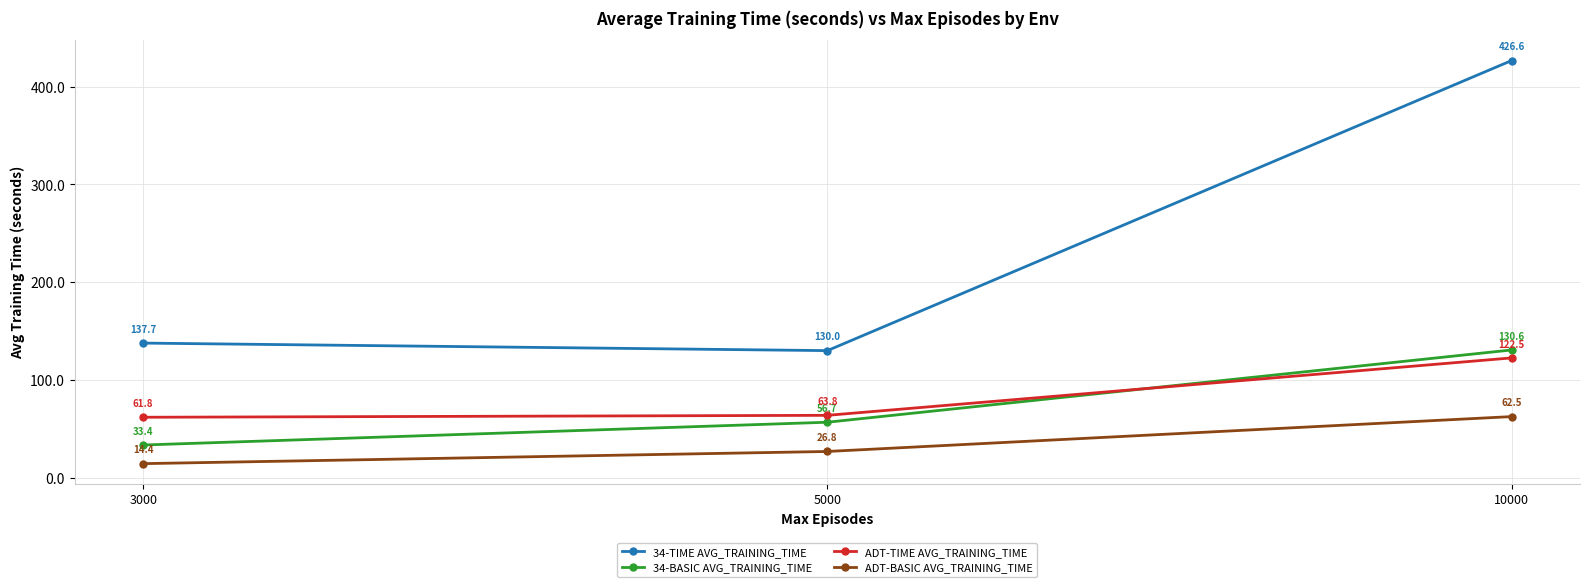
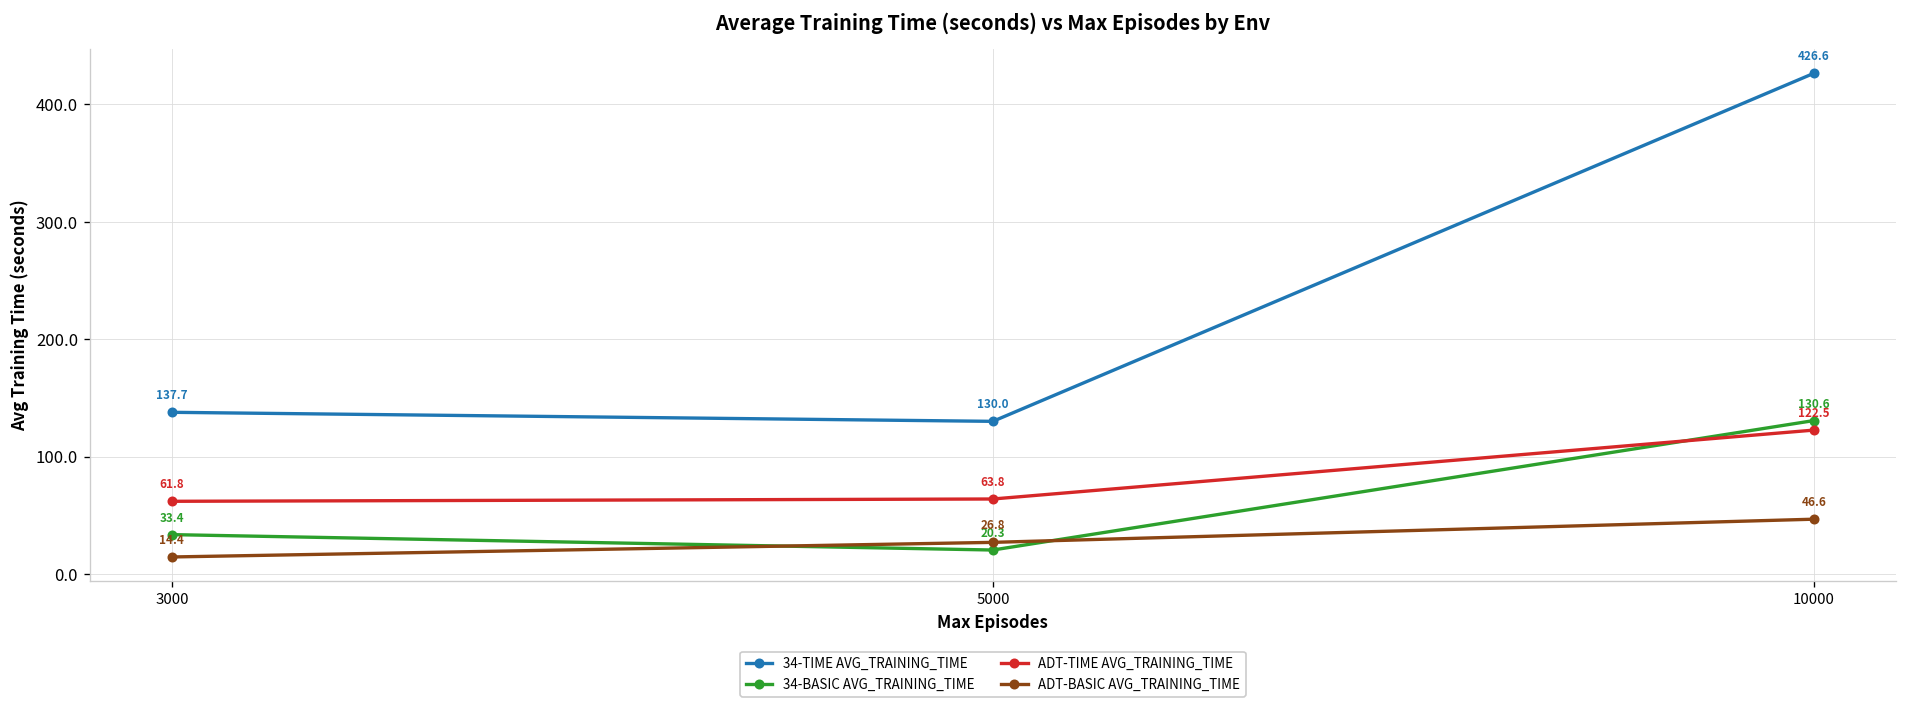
34-BASIC AVG_TRAINING_TIME, 5000: 56.7 -> 20.3
ADT-BASIC AVG_TRAINING_TIME, 10000: 62.5 -> 46.6
